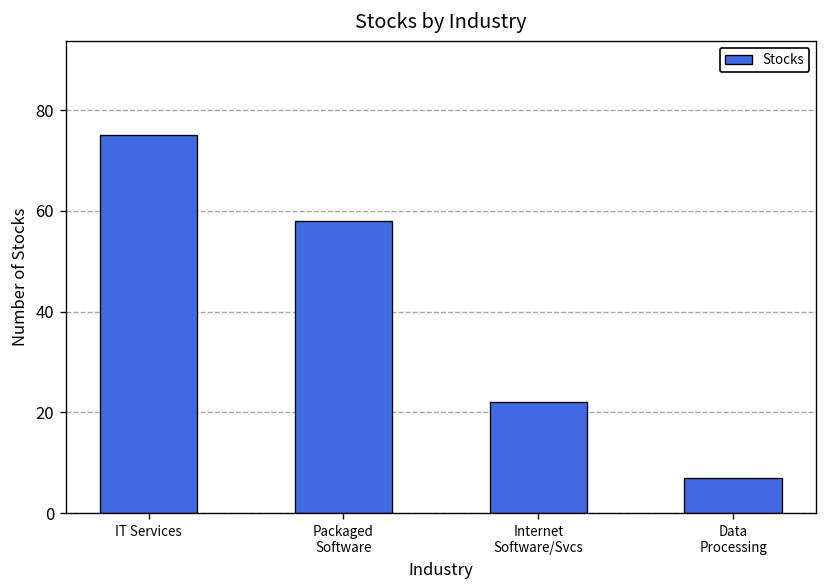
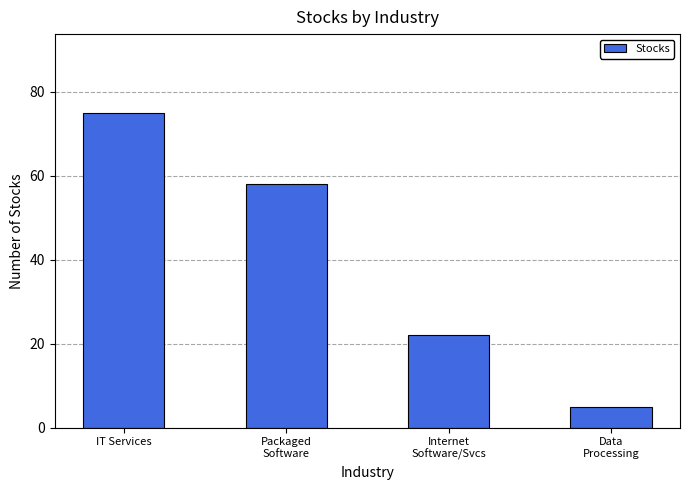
Data Processing: 7 -> 5
